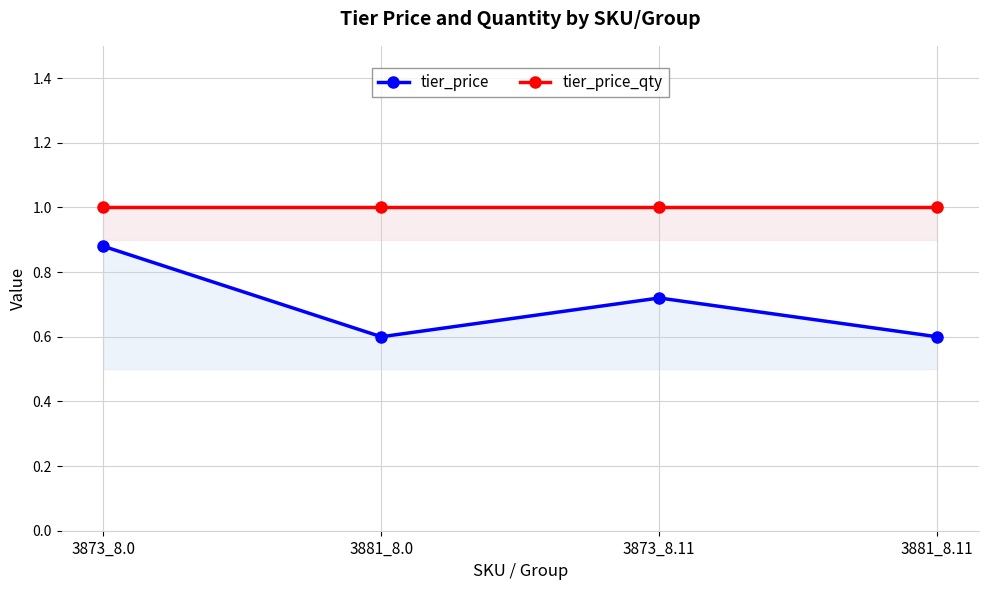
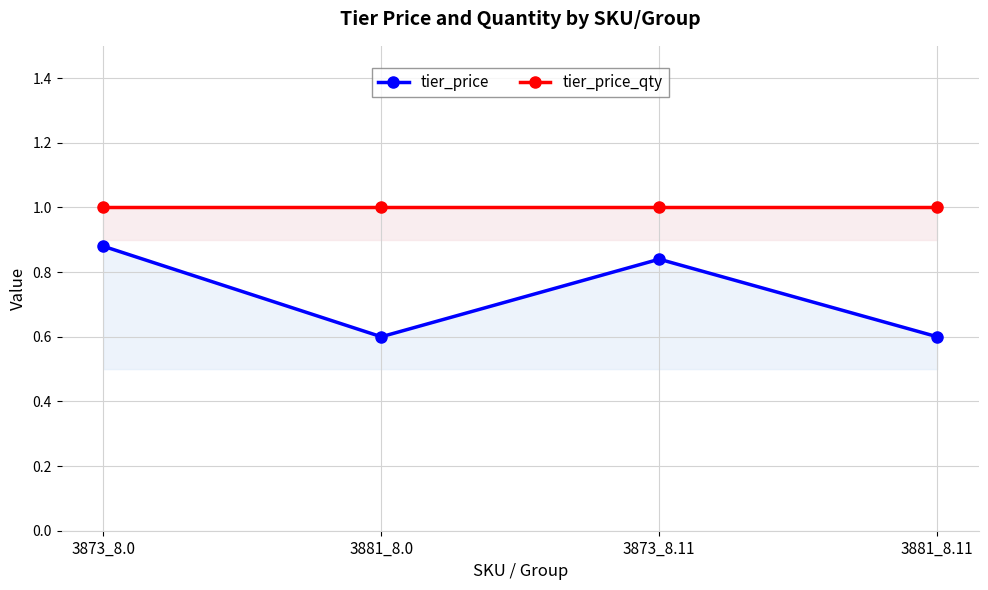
tier_price, 3873_8.11: 0.72 -> 0.84
